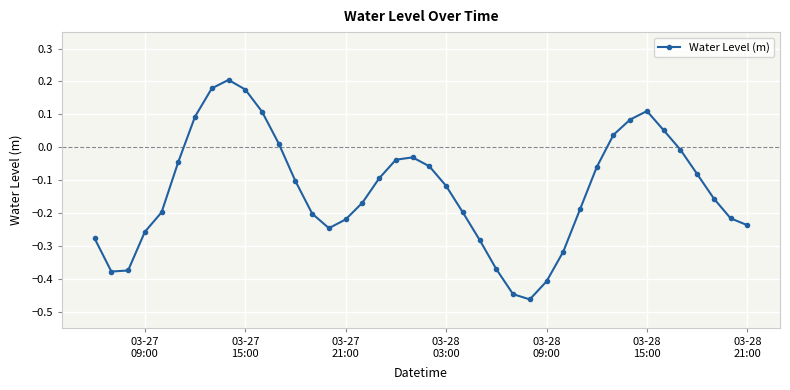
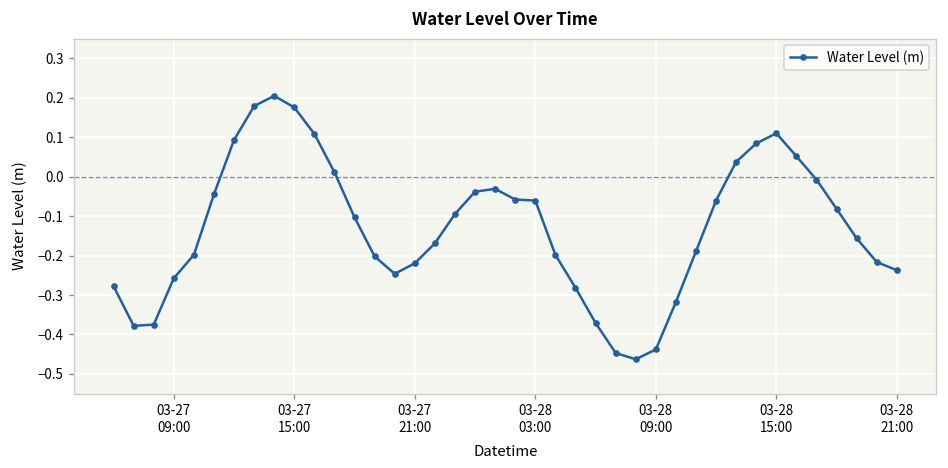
03-28 03:00: -0.12 -> -0.06
03-28 09:00: -0.41 -> -0.44
